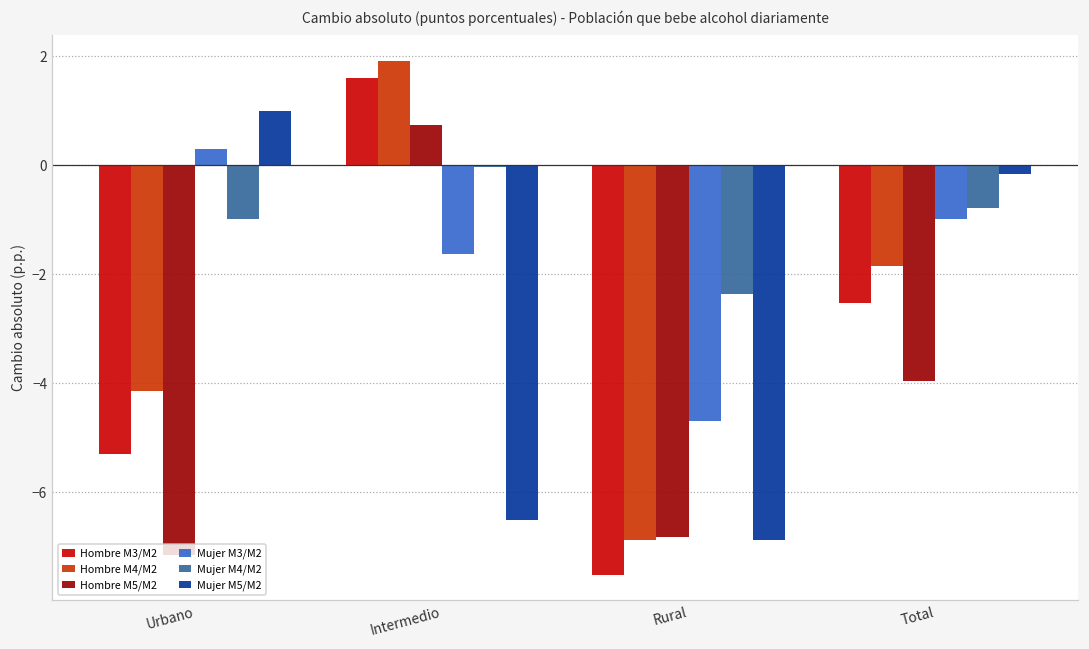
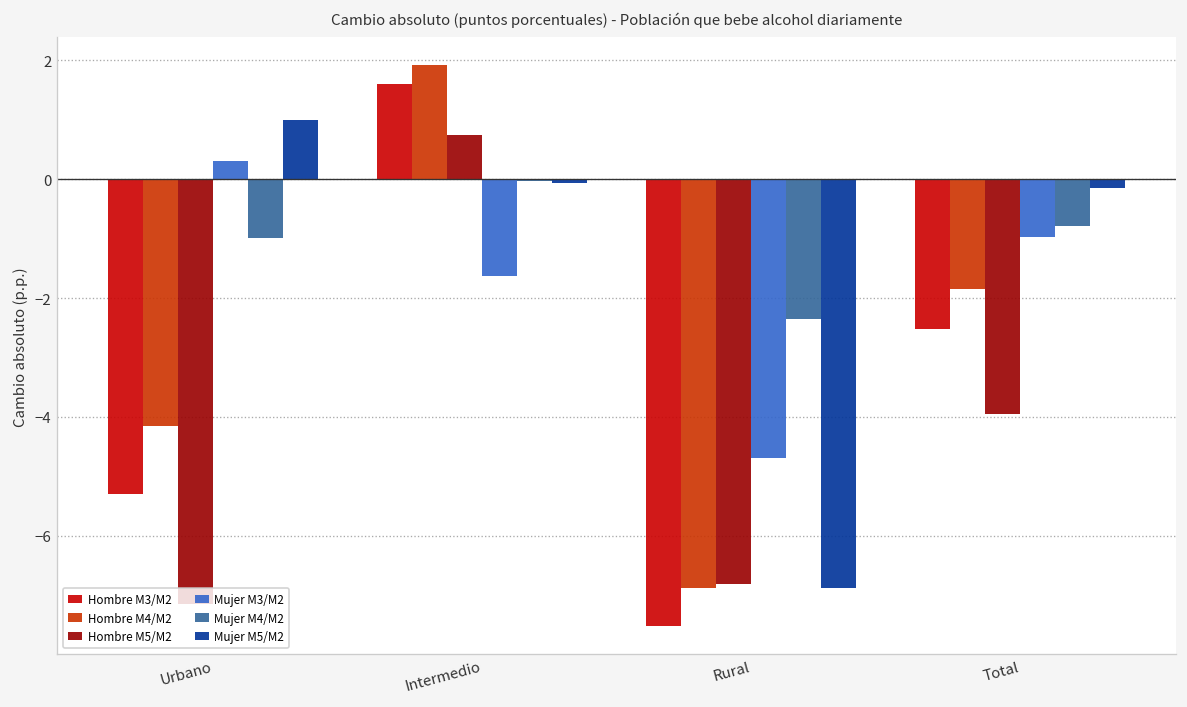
Mujer M5/M2, Intermedio: -6.5 -> -0.1
